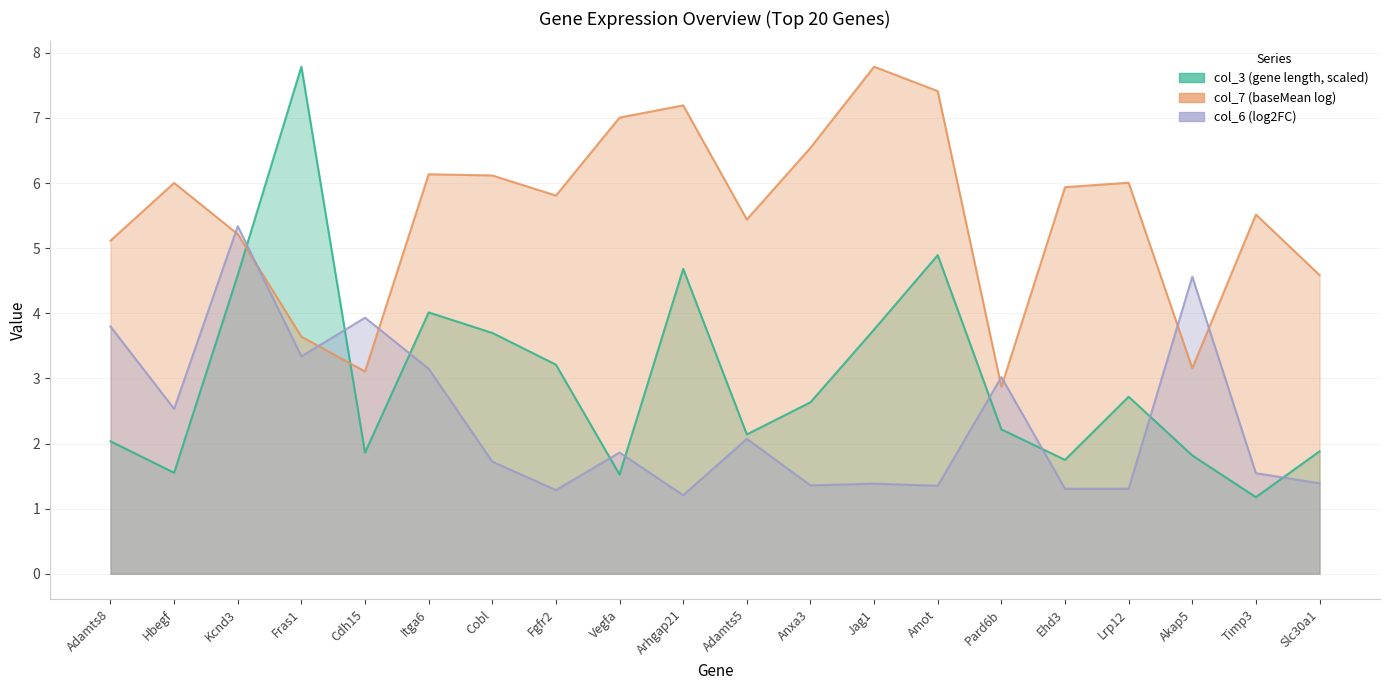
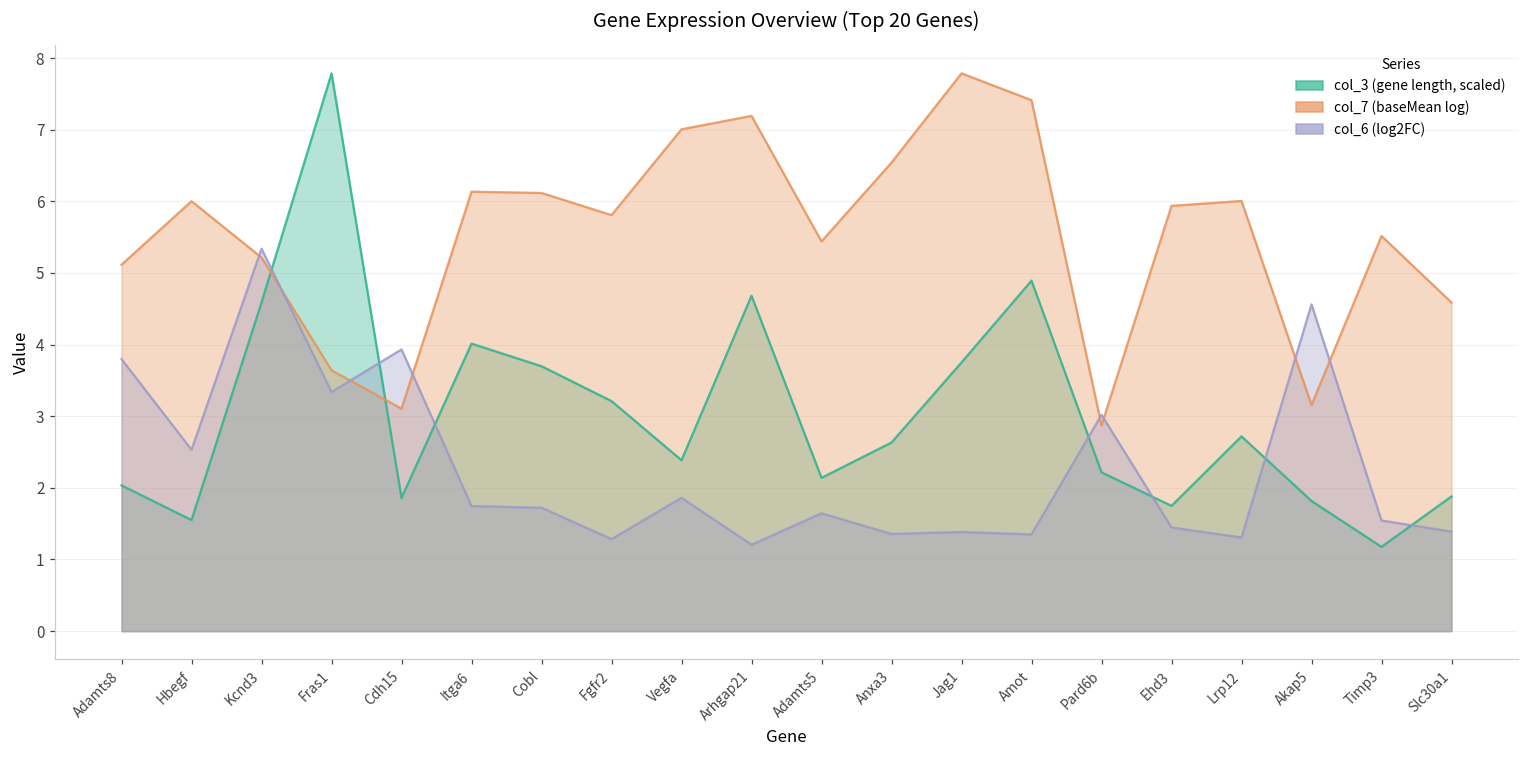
col_6 (log2FC), Itga6: 3.1 -> 1.7
col_3 (gene length, scaled), Vegfa: 1.5 -> 2.4
col_6 (log2FC), Adamts5: 2.1 -> 1.6
col_6 (log2FC), Ehd3: 1.3 -> 1.4
